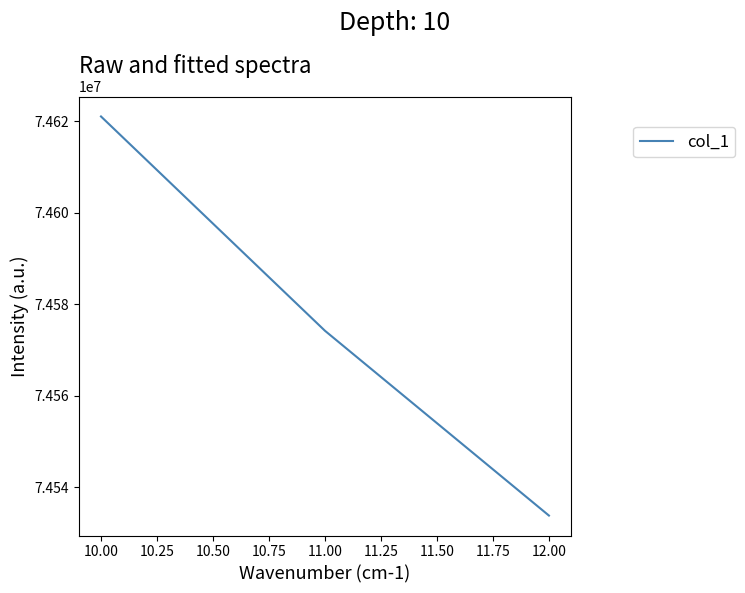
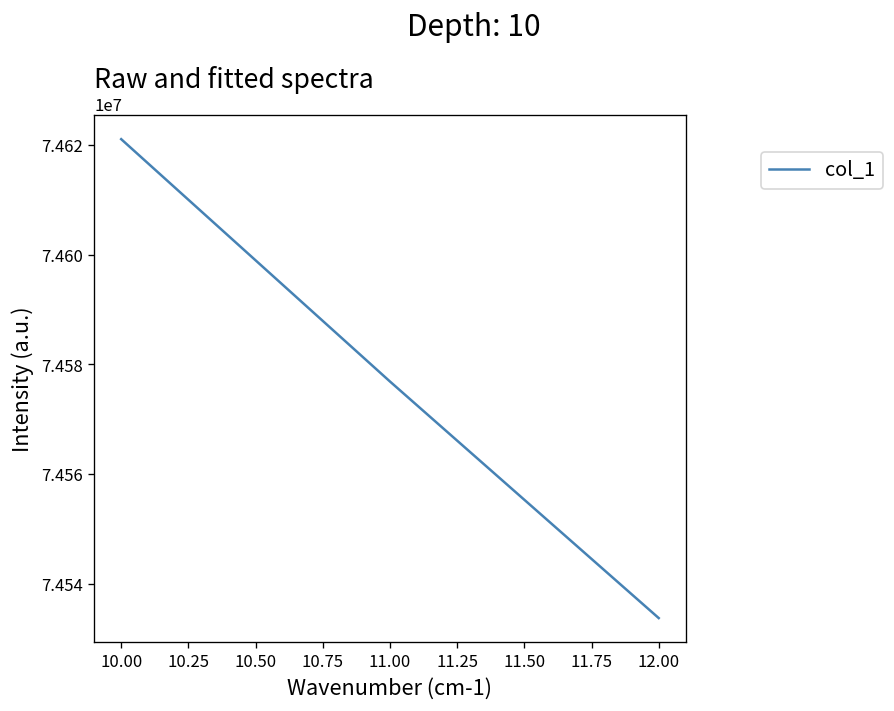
11.00: 74574000 -> 74577000
